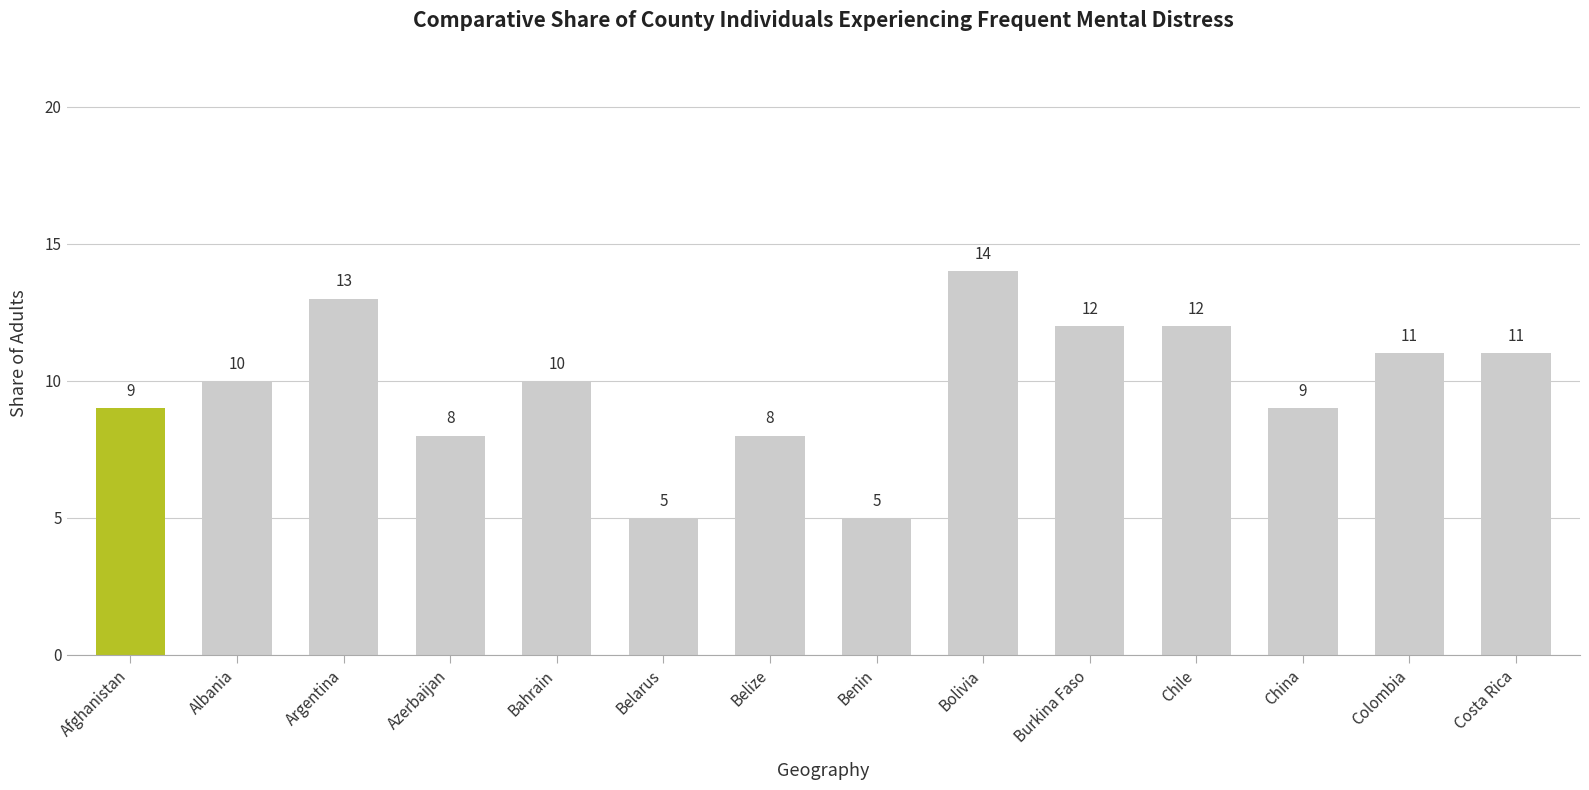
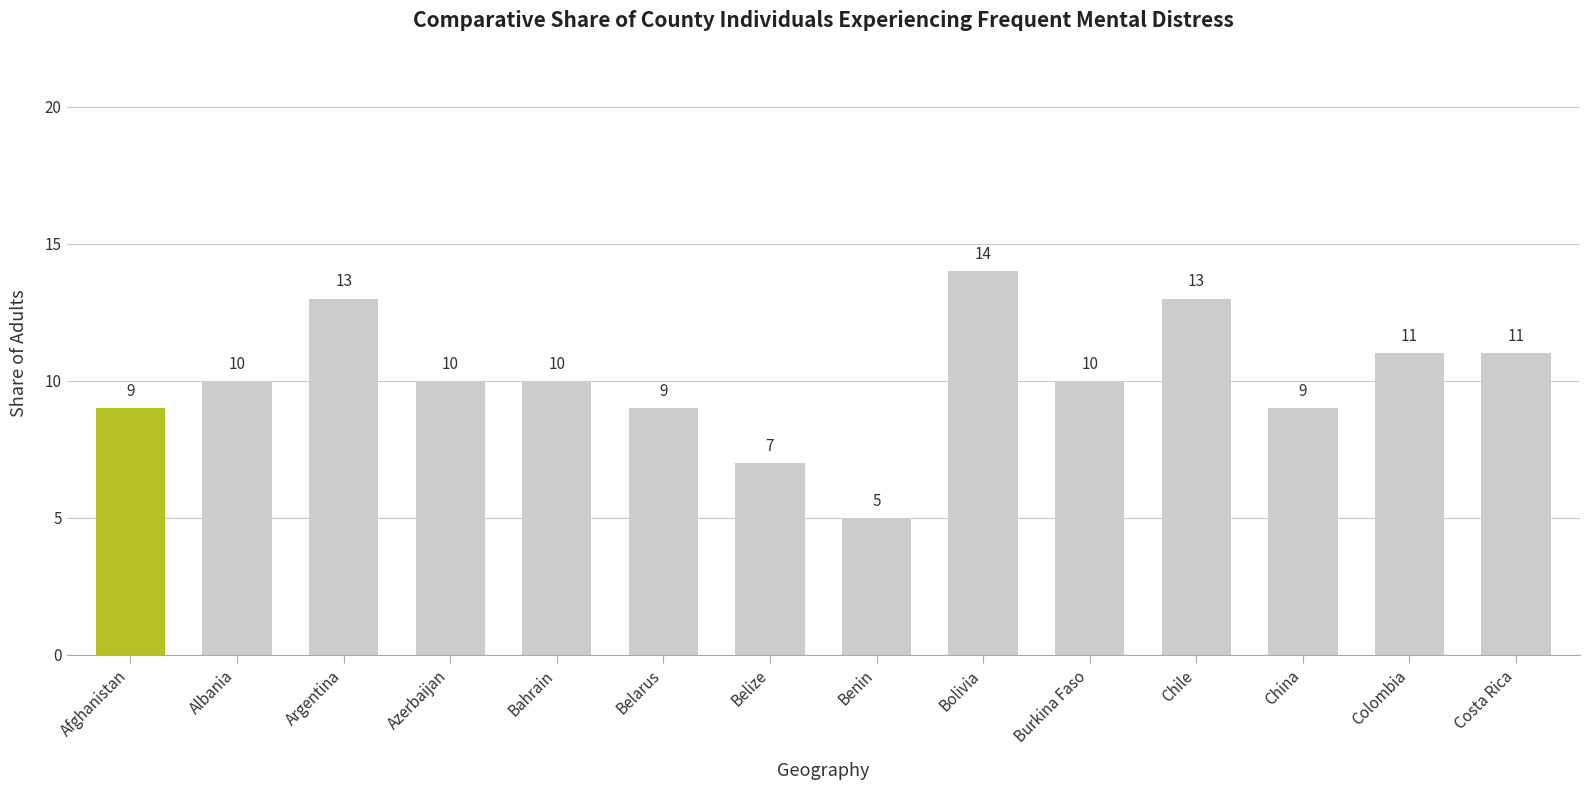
Azerbaijan: 8 -> 10
Belarus: 5 -> 9
Belize: 8 -> 7
Burkina Faso: 12 -> 10
Chile: 12 -> 13
